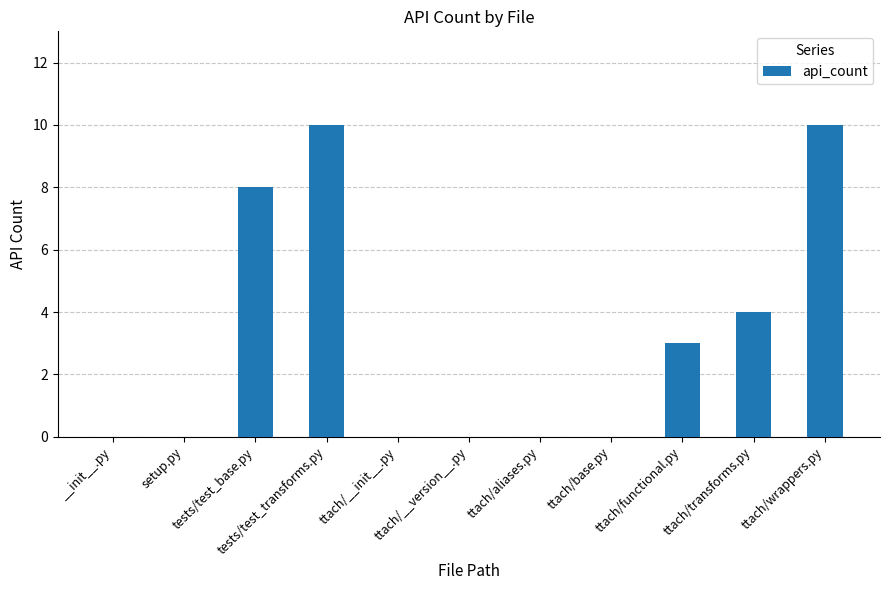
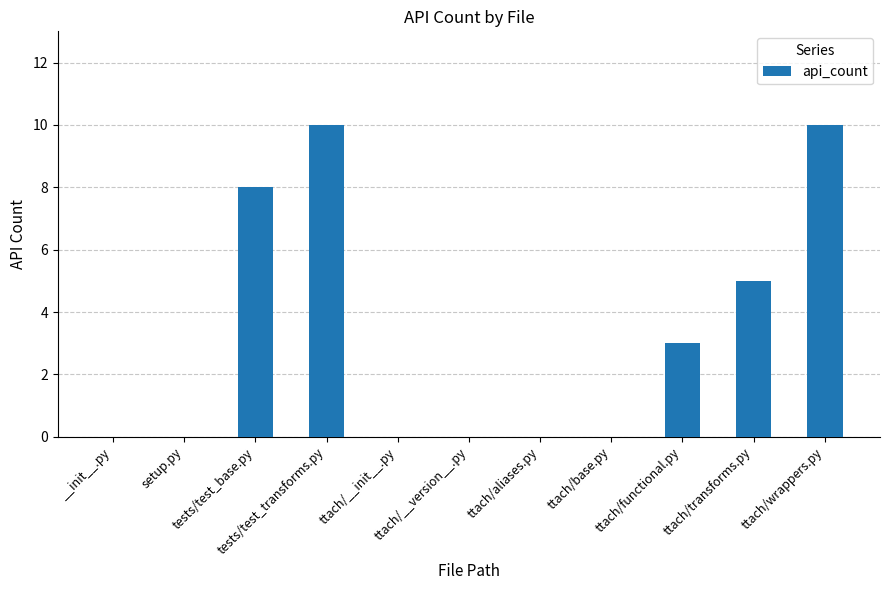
ttach/transforms.py: 4 -> 5
